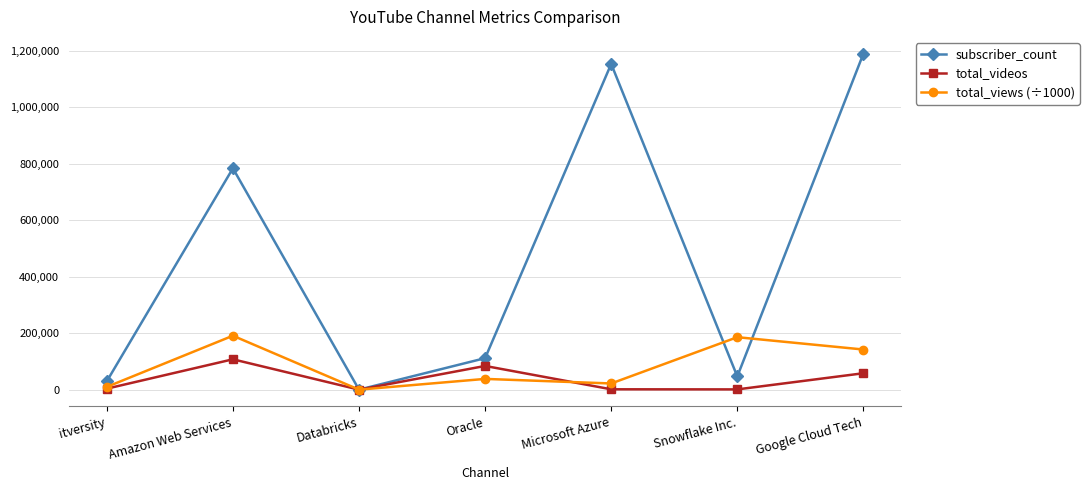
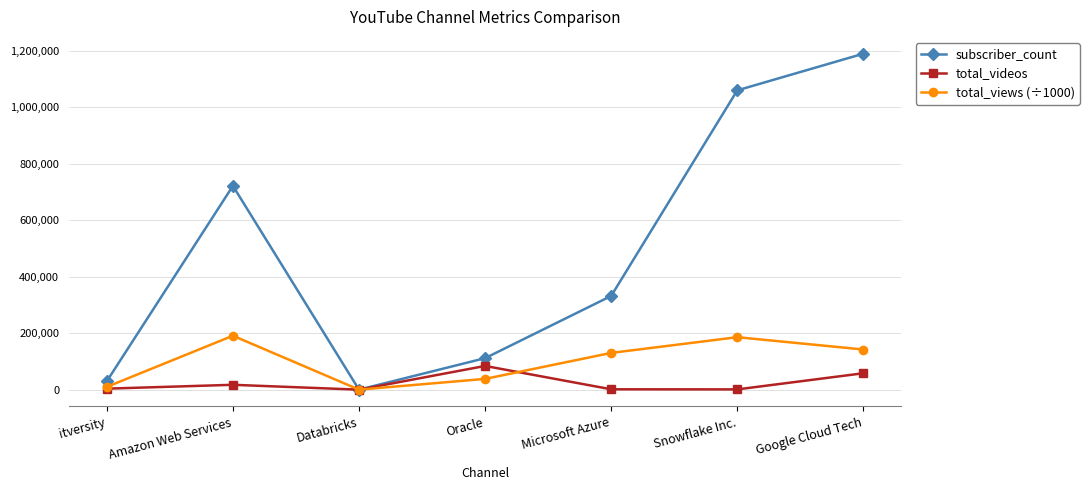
subscriber_count, Amazon Web Services: 780,000 -> 720,000
total_videos, Amazon Web Services: 110,000 -> 20,000
subscriber_count, Microsoft Azure: 1,150,000 -> 330,000
total_views (÷1000), Microsoft Azure: 20,000 -> 130,000
subscriber_count, Snowflake Inc.: 50,000 -> 1,060,000
